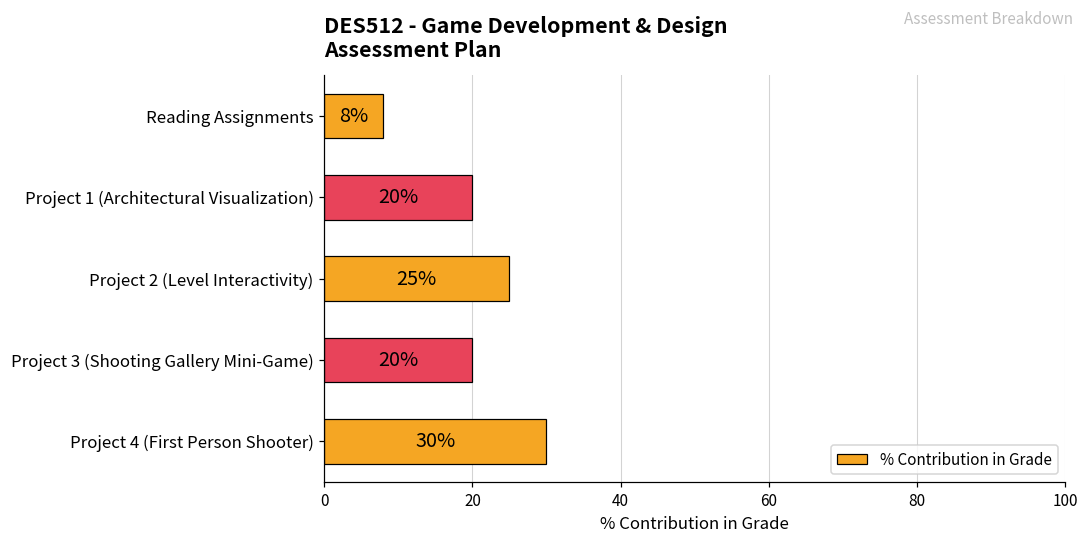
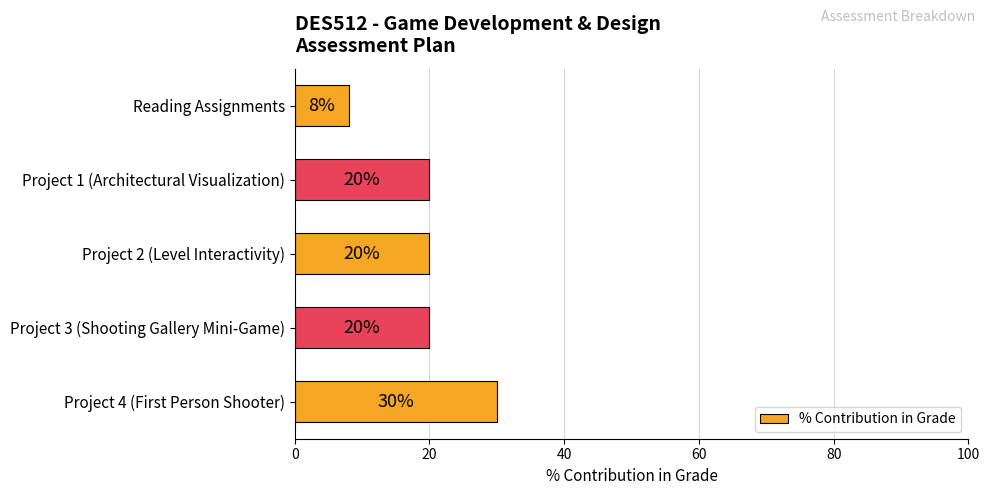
Project 2 (Level Interactivity): 25% -> 20%
